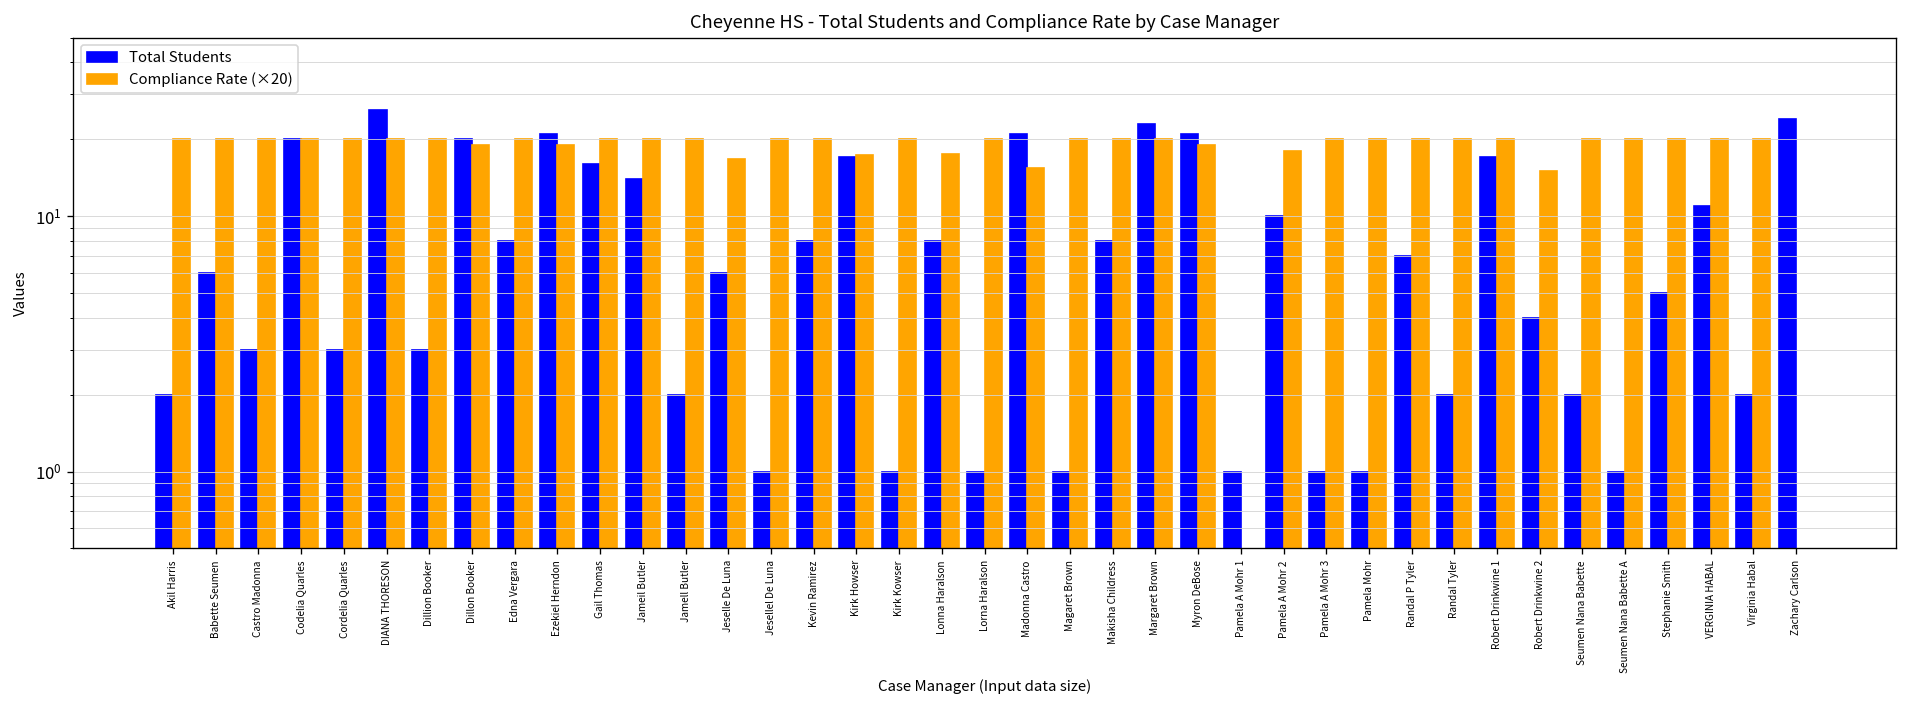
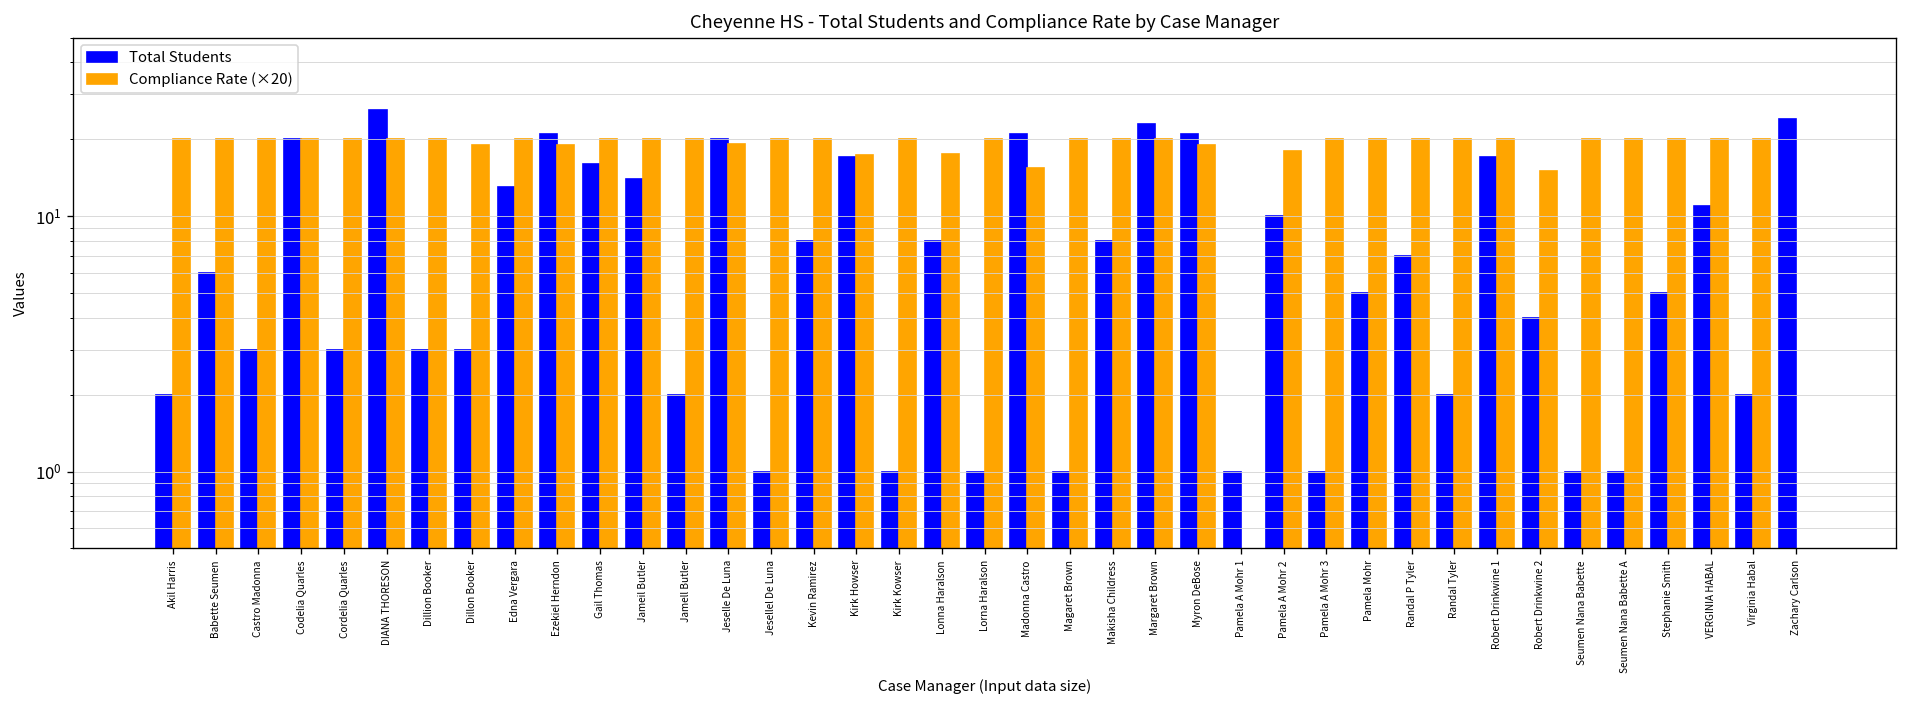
Total Students, Dillon Booker: 20 -> 3
Total Students, Edna Vergara: 8 -> 13
Total Students, Jeselle De Luna: 6 -> 20
Compliance Rate (×20), Jeselle De Luna: 17 -> 19
Total Students, Pamela Mohr: 1 -> 5
Total Students, Seumen Nana Babette: 2 -> 1
